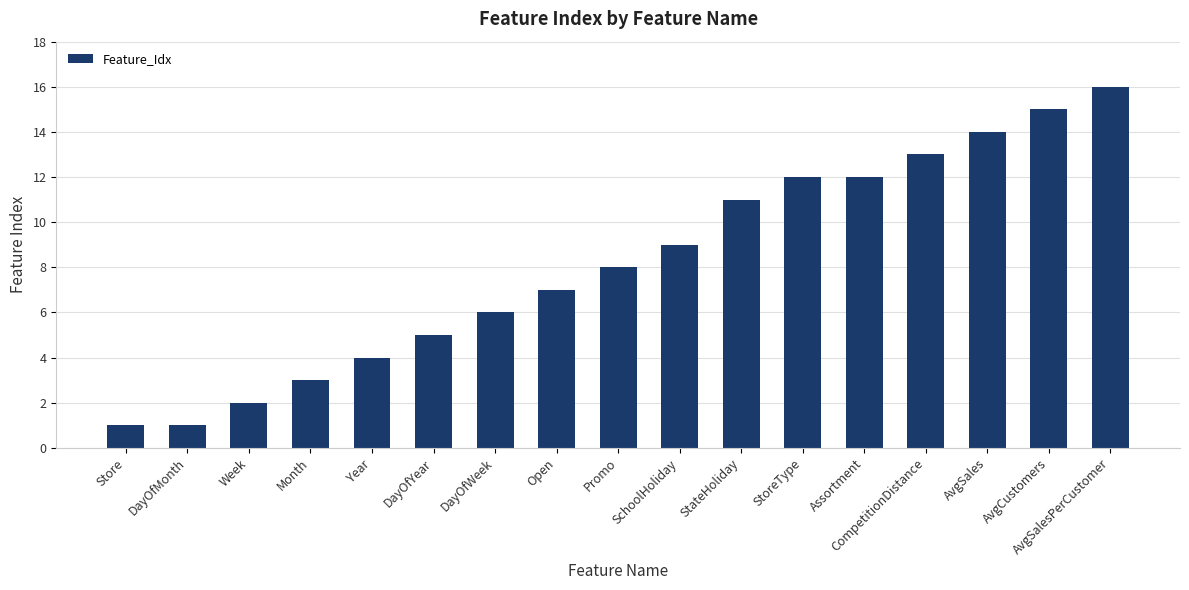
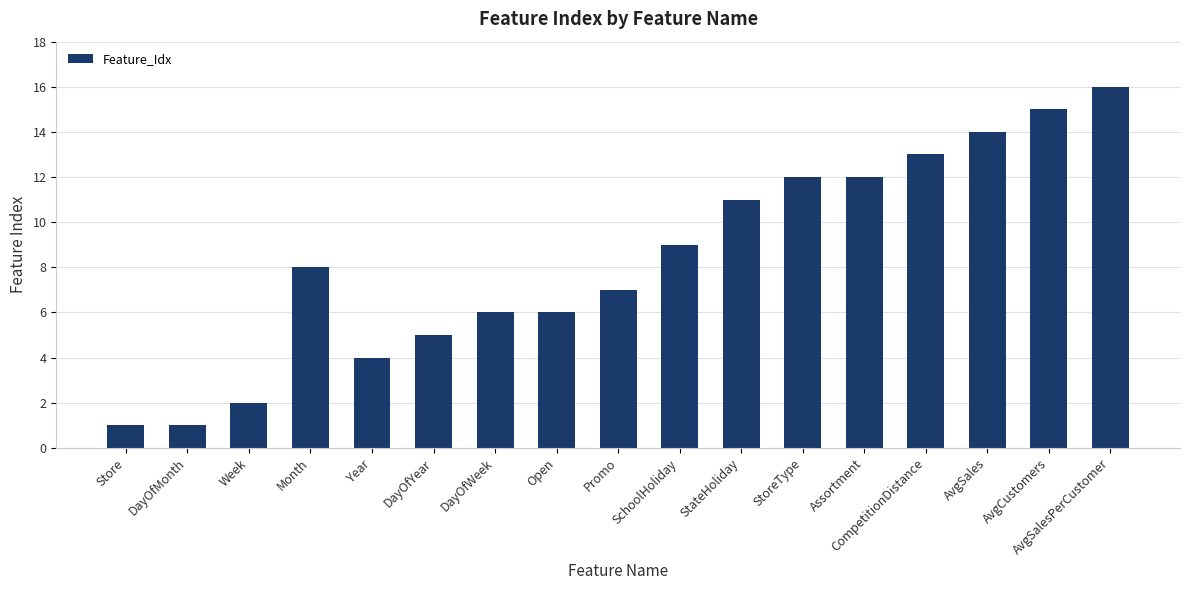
Month: 3 -> 8
Open: 7 -> 6
Promo: 8 -> 7
